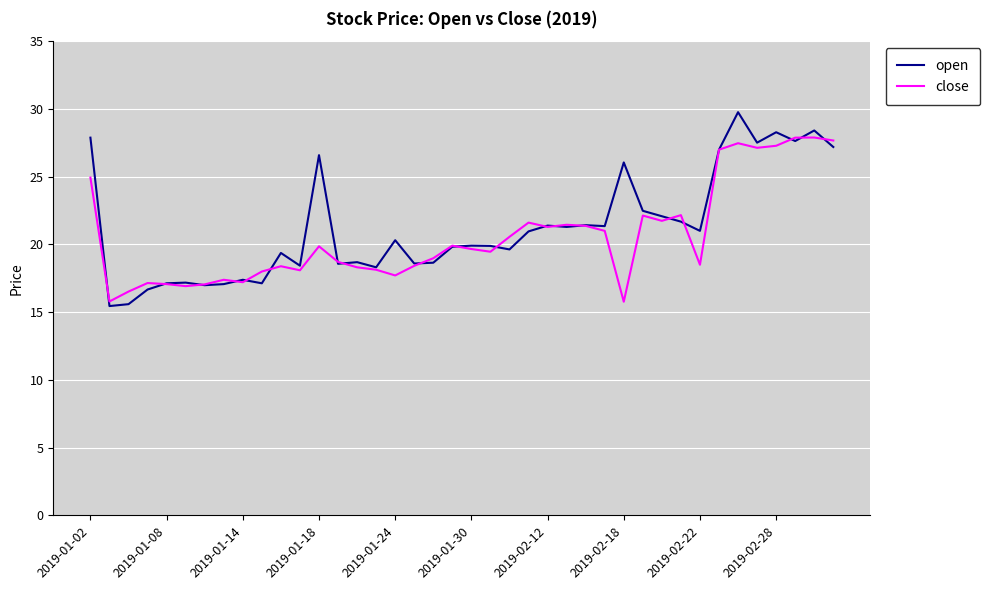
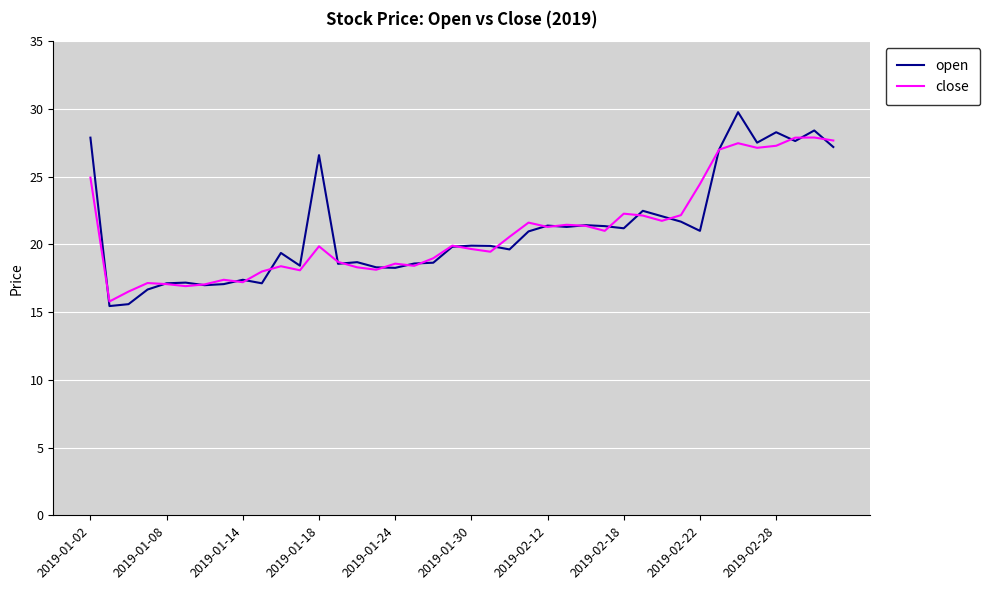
open, 2019-01-24: 20.3 -> 18.3
close, 2019-01-24: 17.7 -> 18.6
open, 2019-02-18: 26.1 -> 21.2
close, 2019-02-18: 15.8 -> 22.3
close, 2019-02-22: 18.5 -> 24.5
